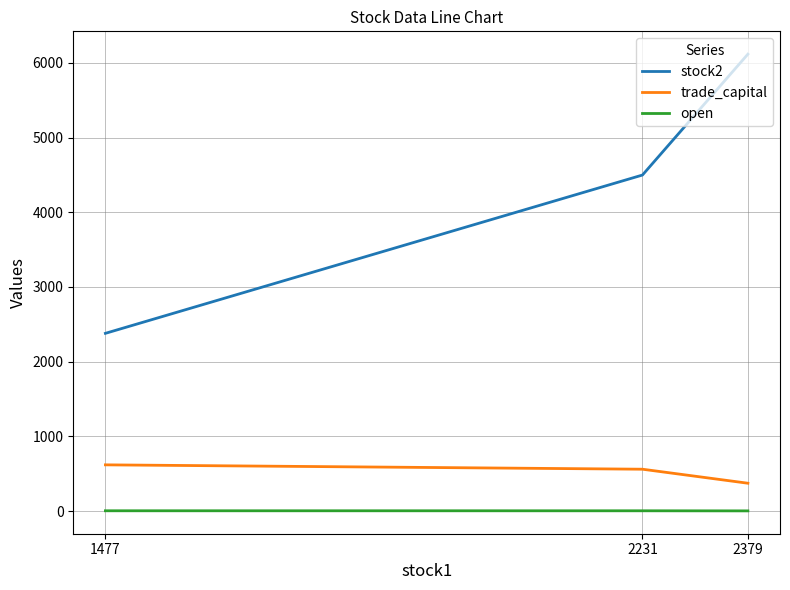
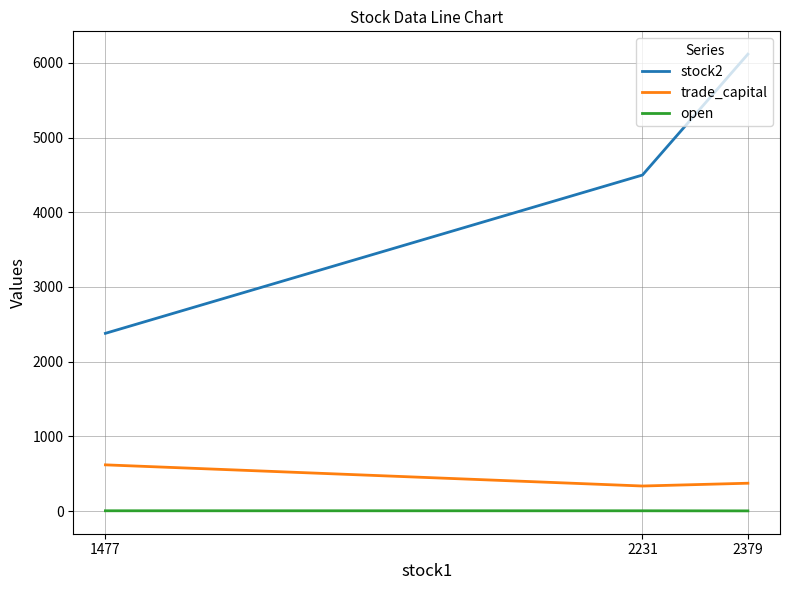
trade_capital, 2231: 600 -> 300
